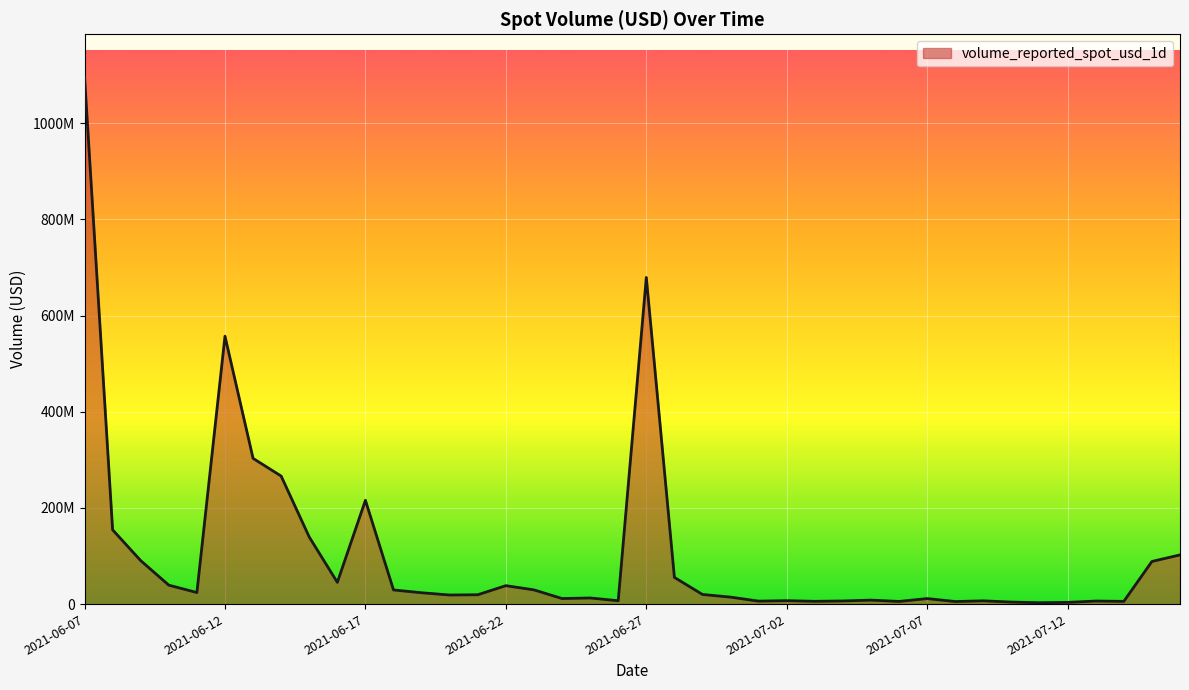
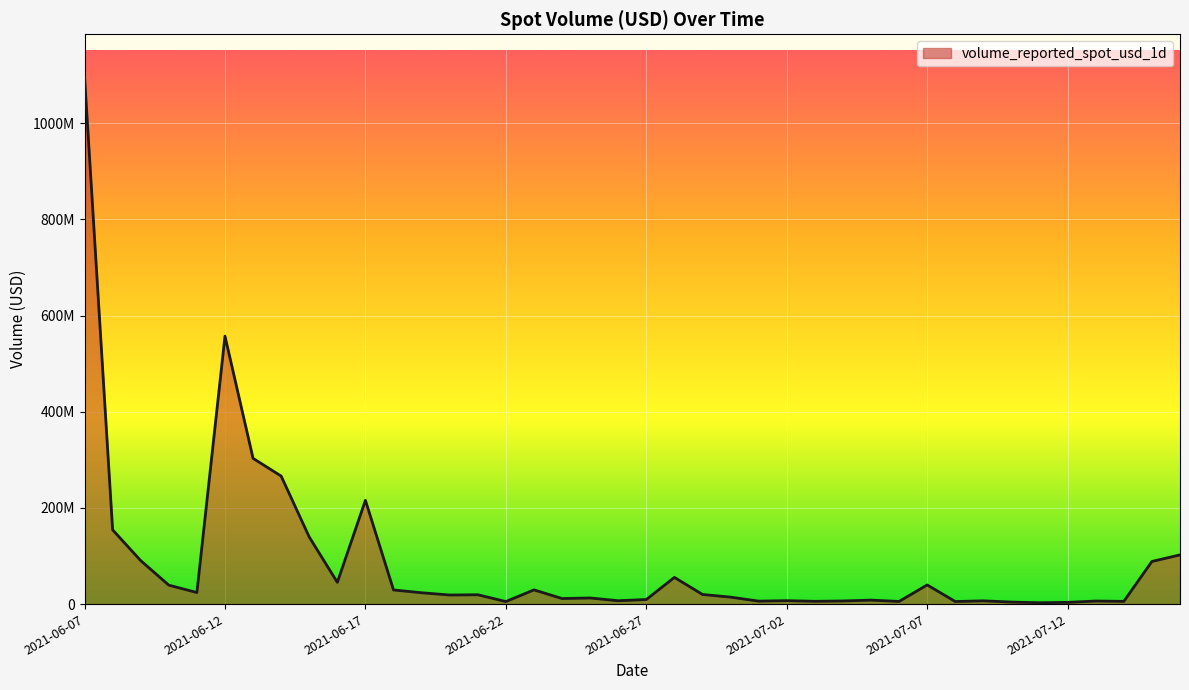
2021-06-22: 40000000 -> 10000000
2021-06-27: 680000000 -> 10000000
2021-07-07: 10000000 -> 40000000
